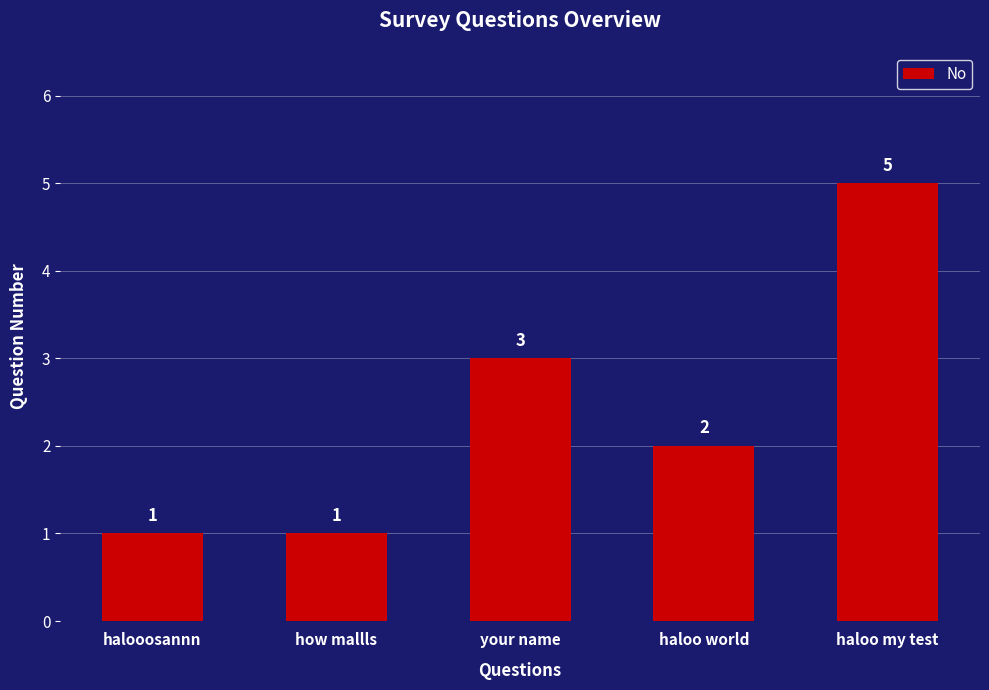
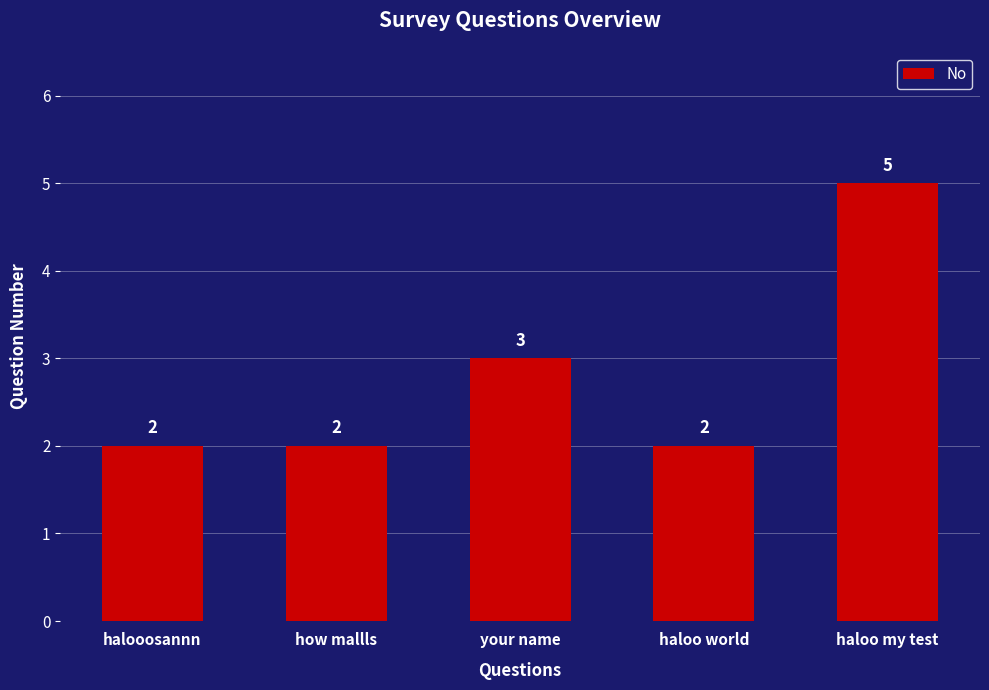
halooosannn: 1 -> 2
how mallls: 1 -> 2
